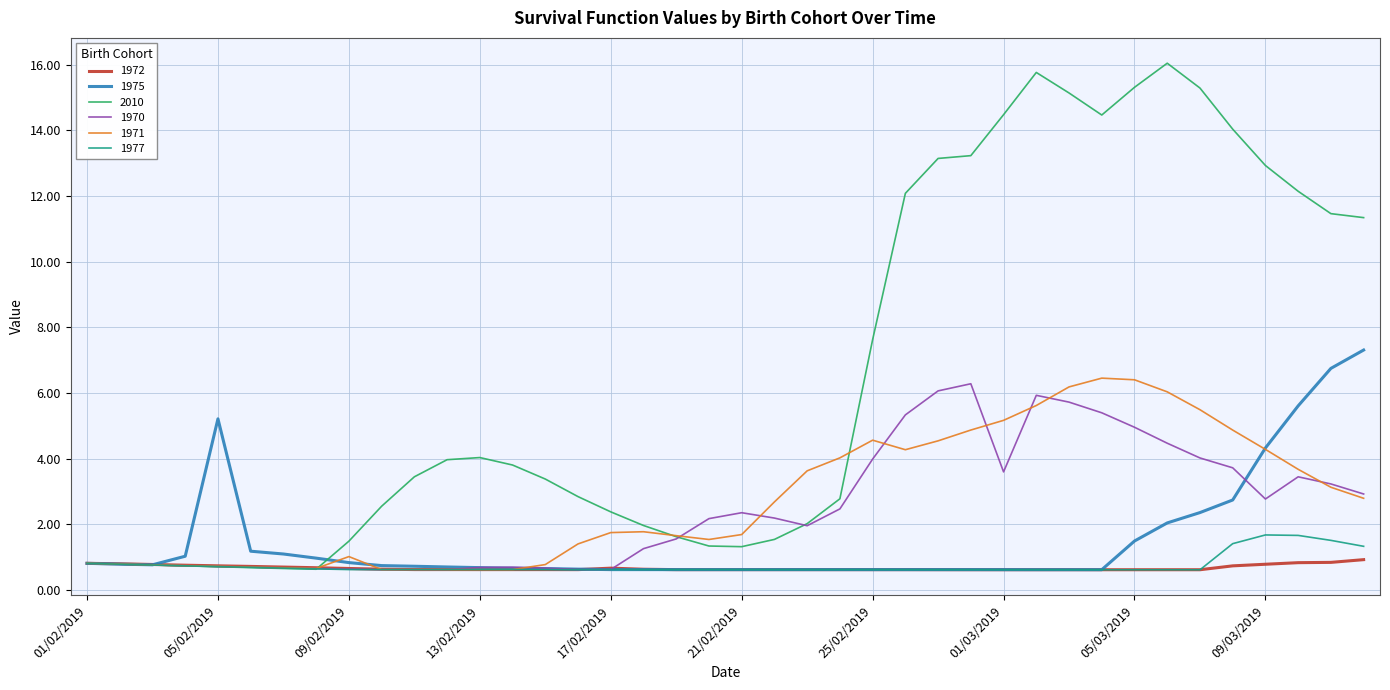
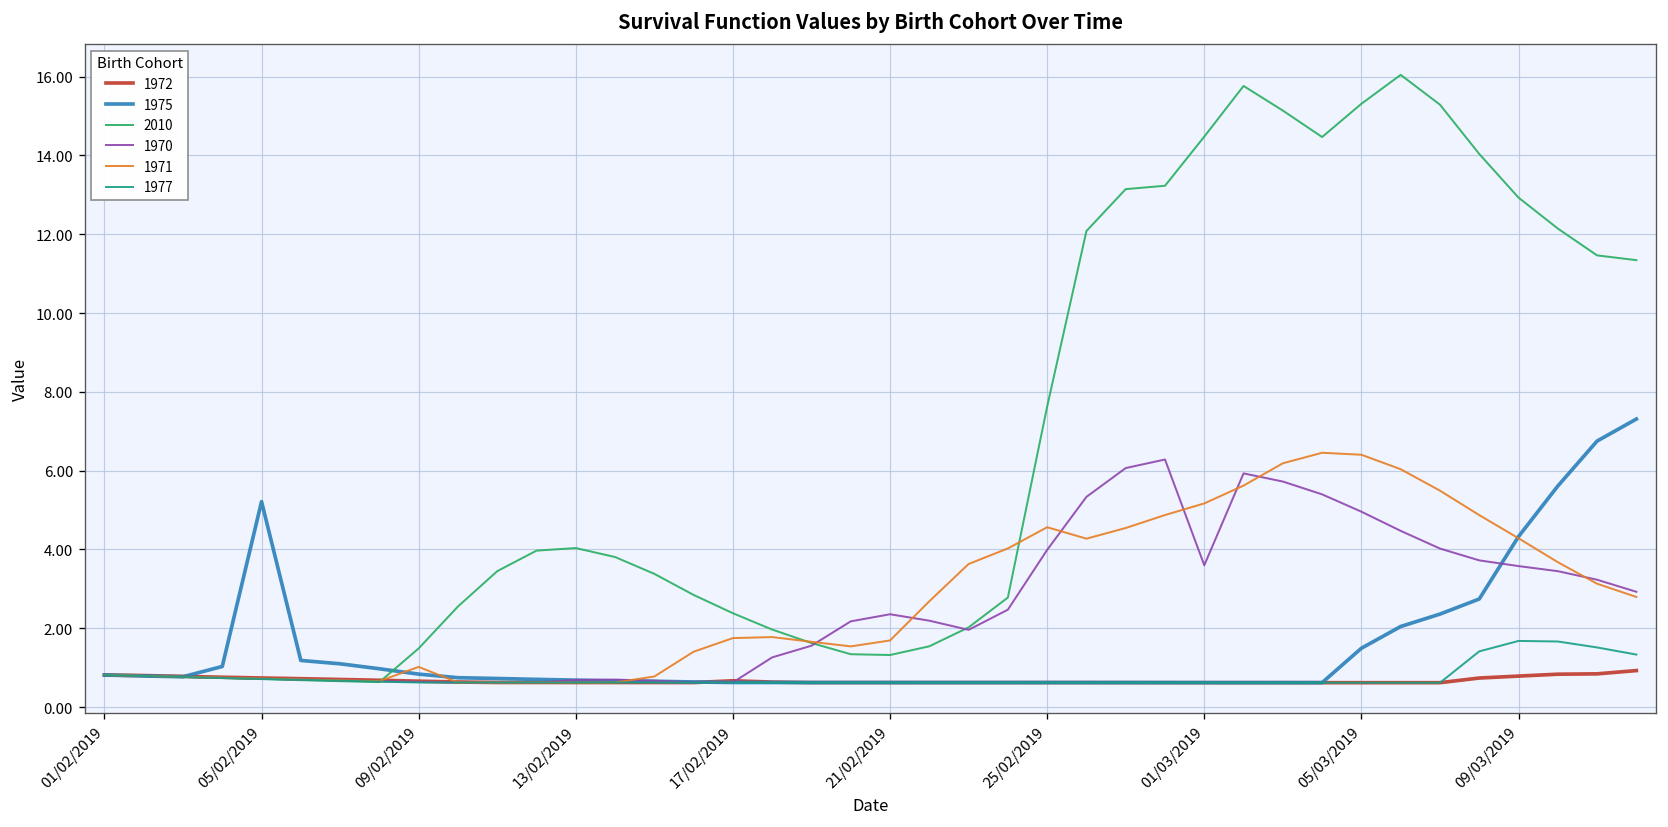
1970, 09/03/2019: 2.8 -> 3.6
